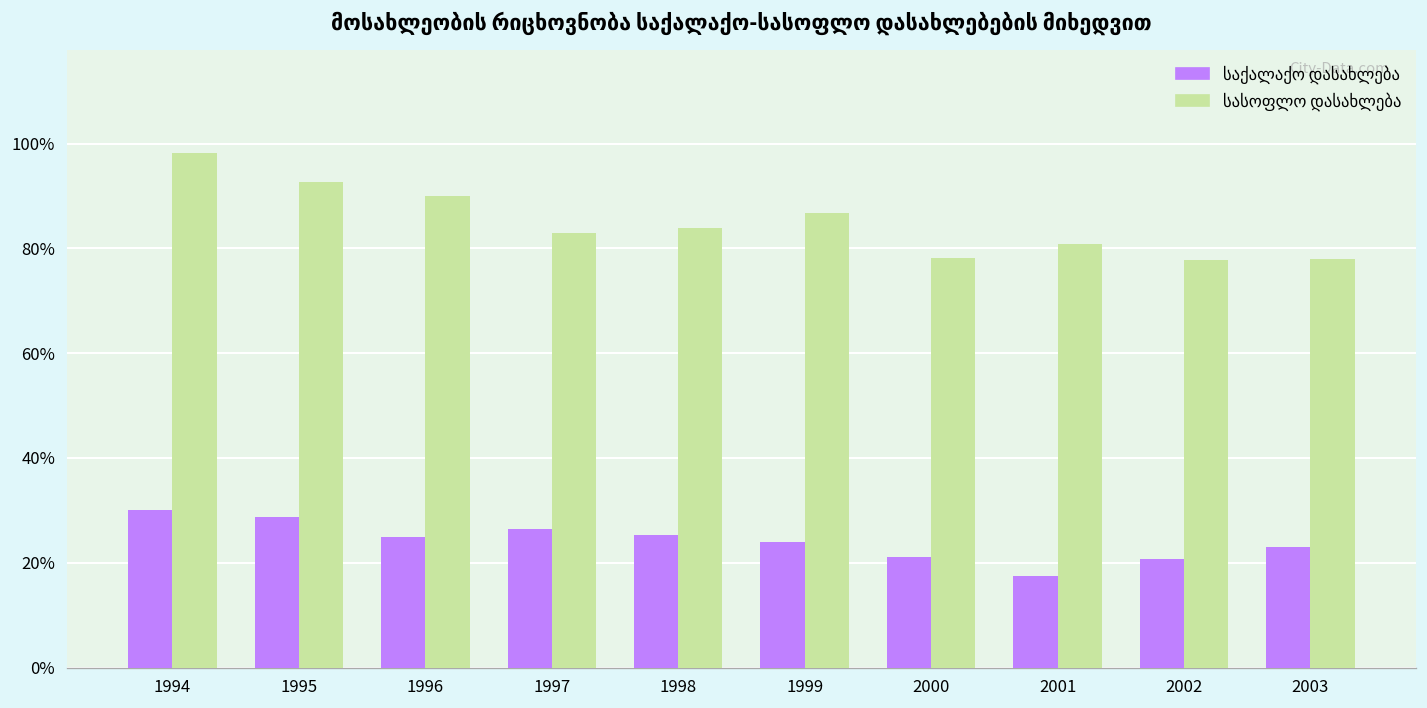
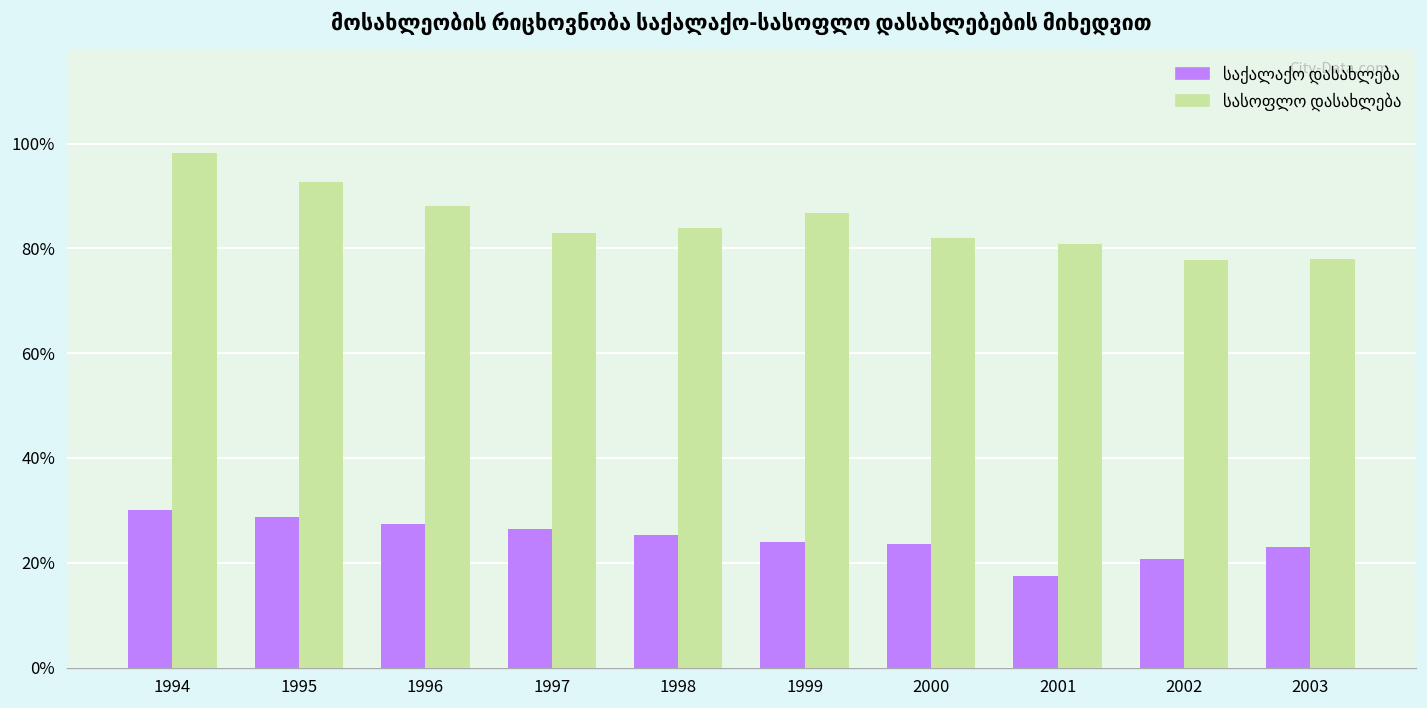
საქალაქო დასახლება, 1996: 25% -> 27%
სასოფლო დასახლება, 1996: 90% -> 88%
საქალაქო დასახლება, 2000: 21% -> 23%
სასოფლო დასახლება, 2000: 78% -> 82%
